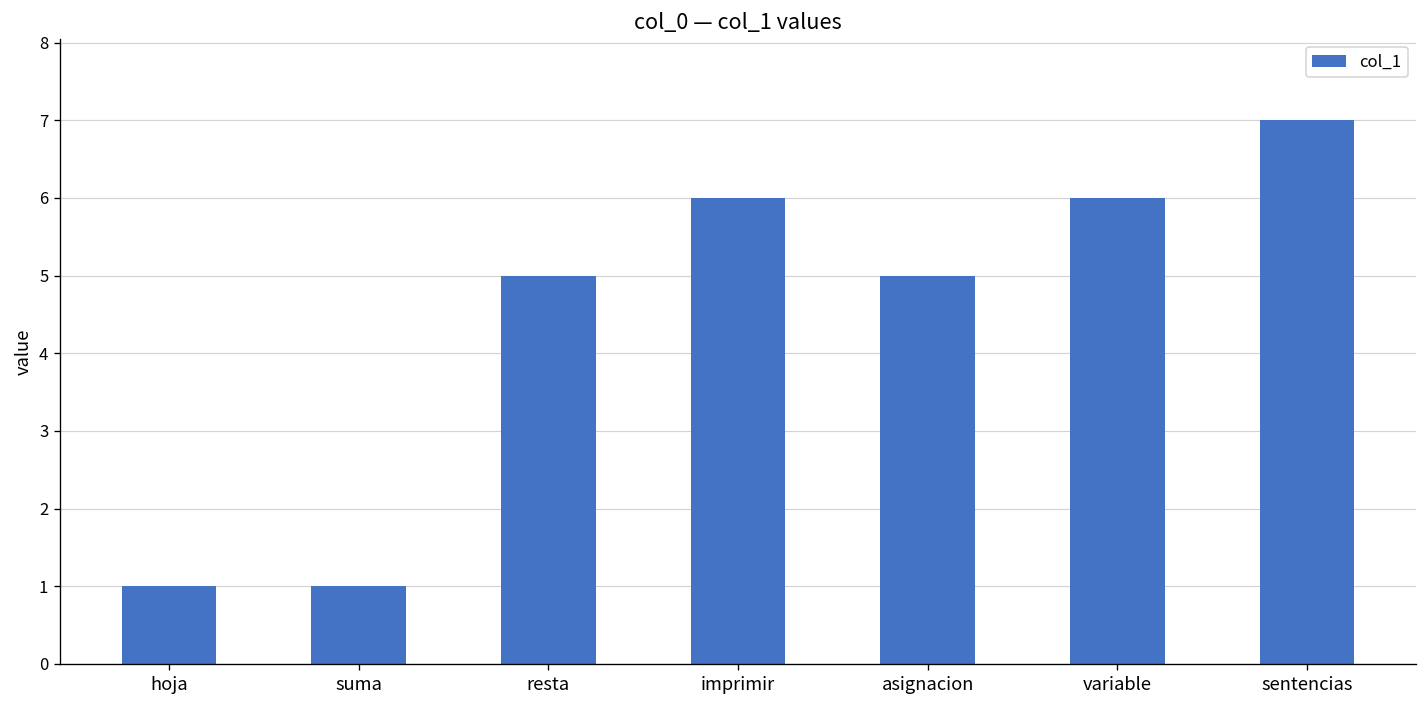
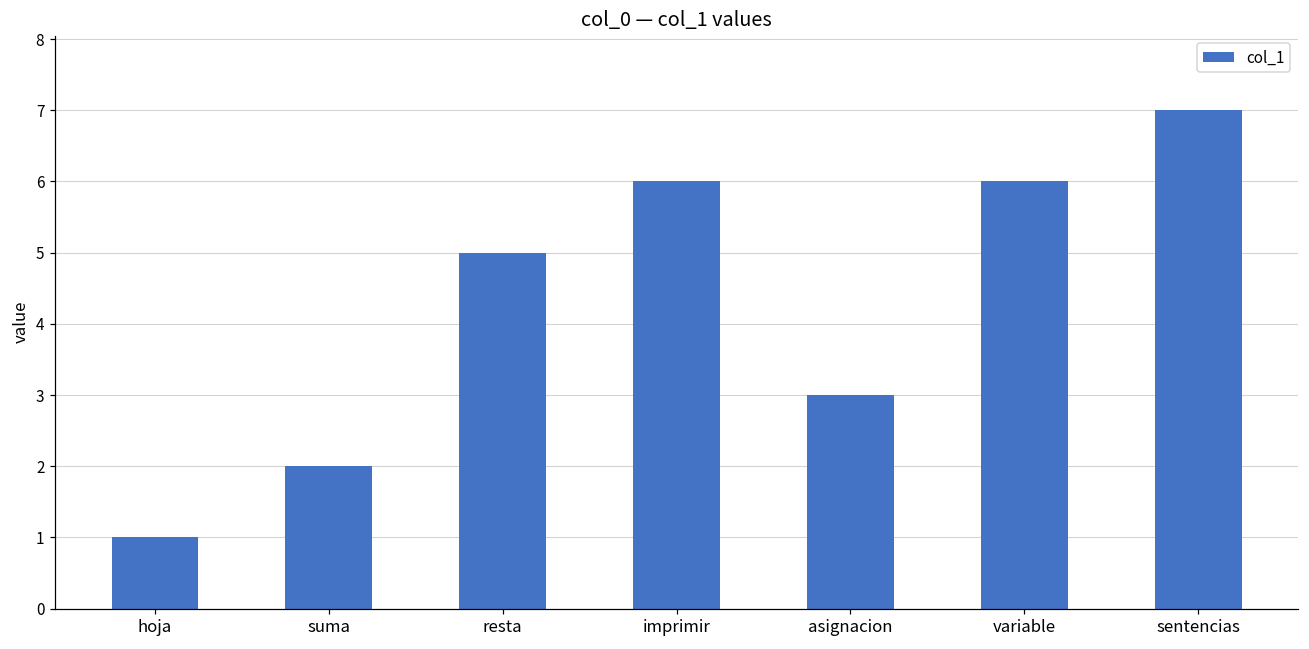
suma: 1 -> 2
asignacion: 5 -> 3
